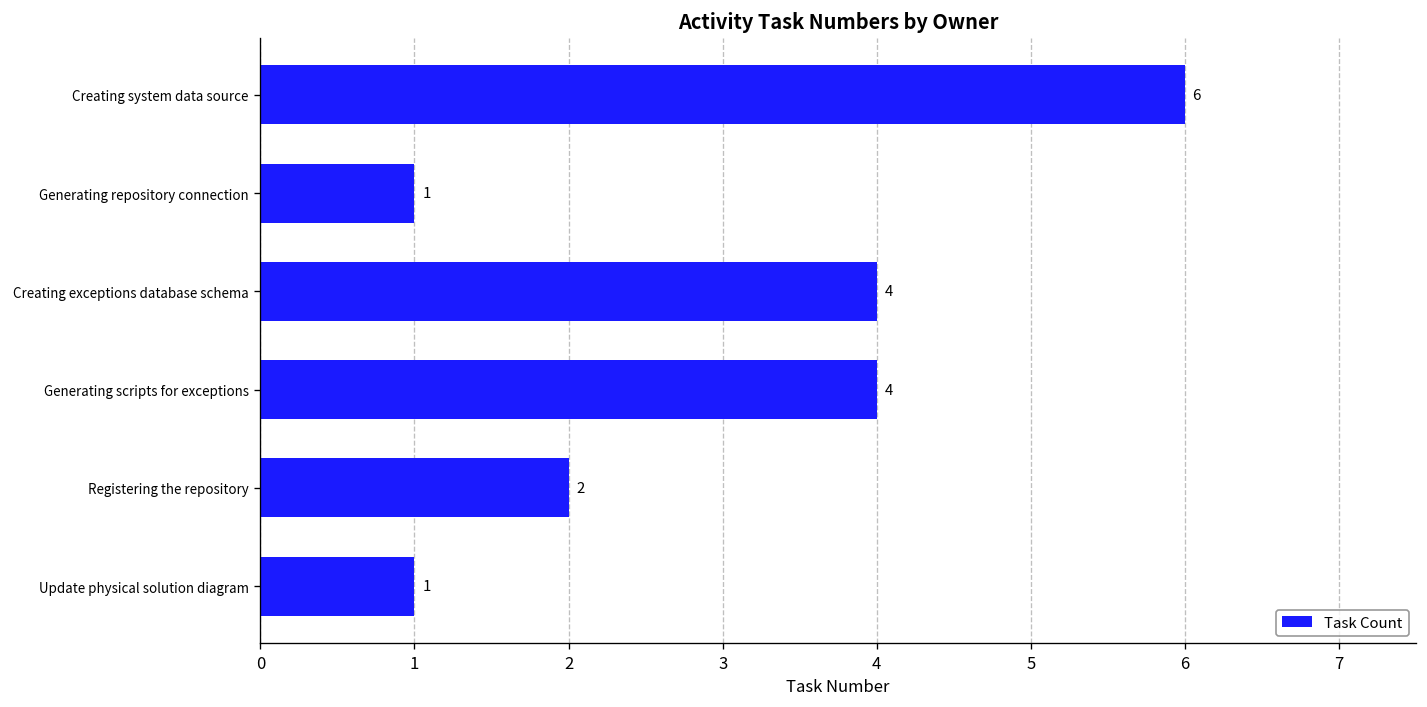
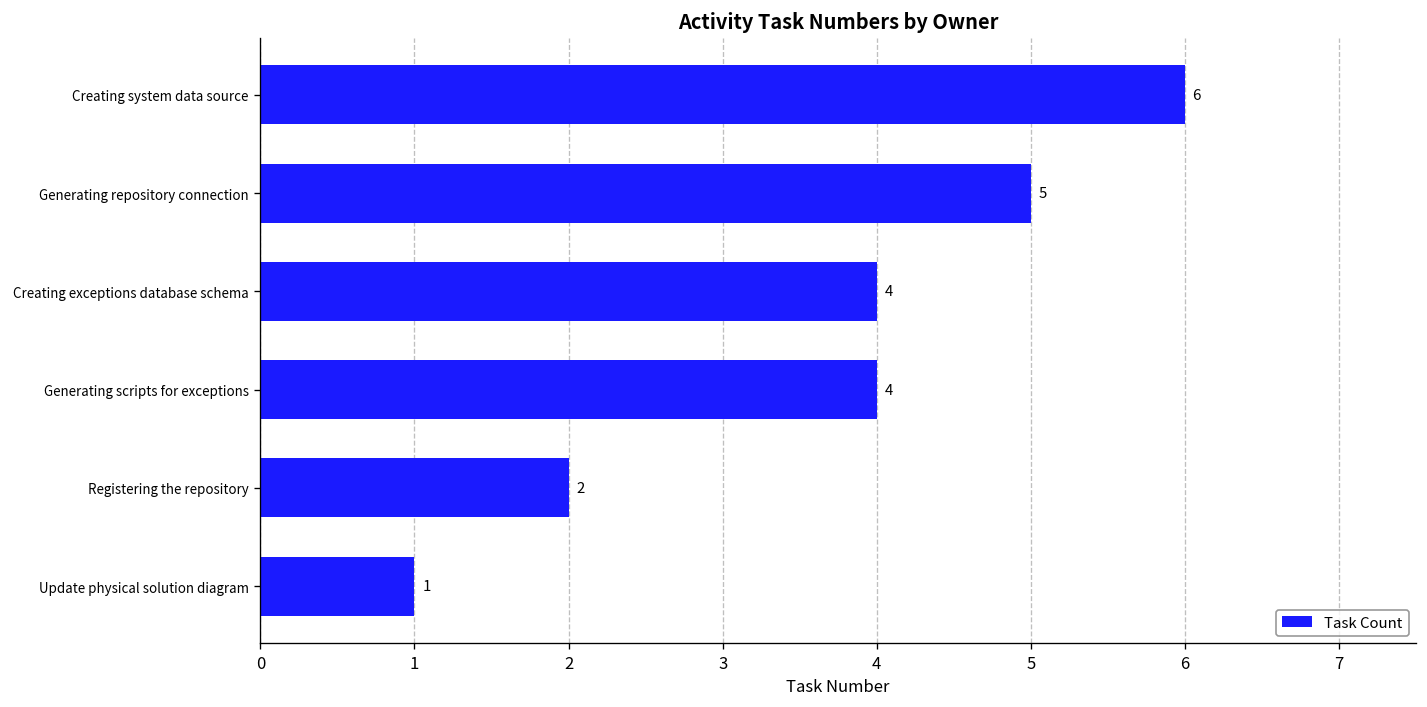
Generating repository connection: 1 -> 5
